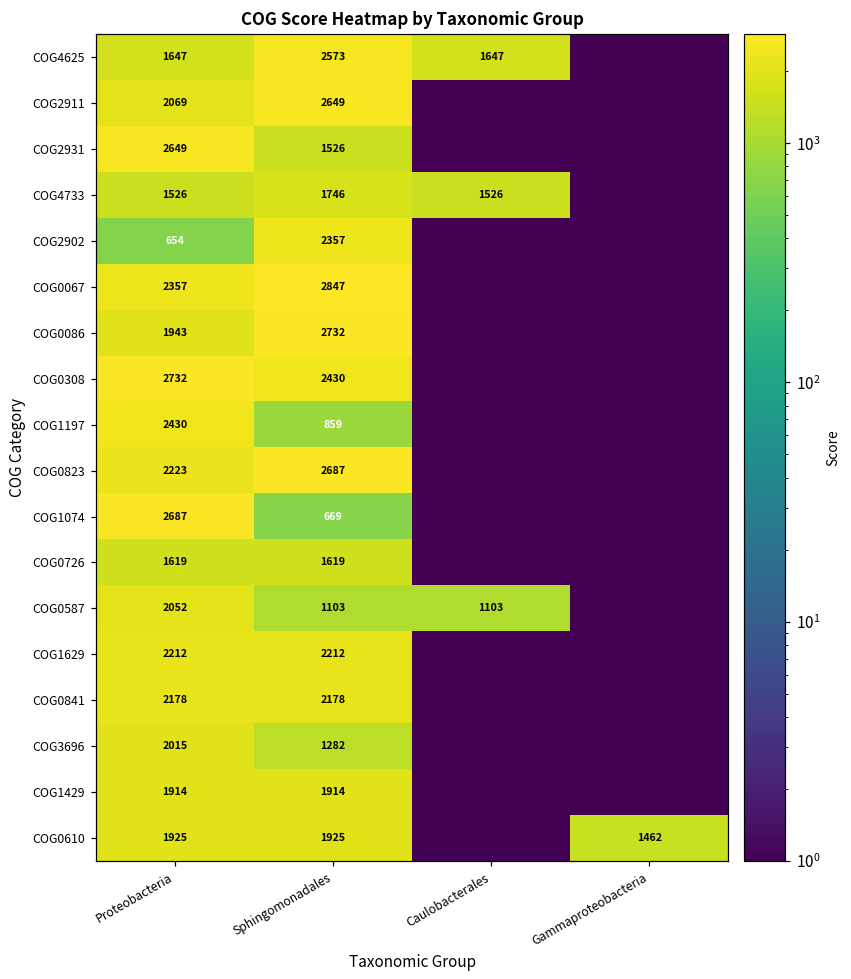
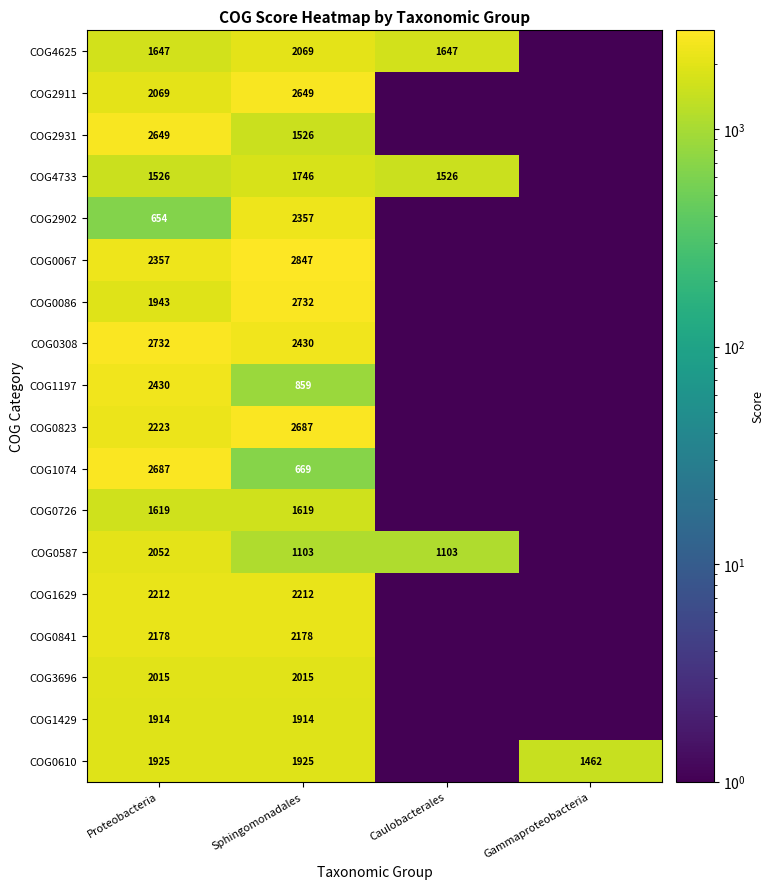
COG4625, Sphingomonadales: 2573 -> 2069
COG3696, Sphingomonadales: 1282 -> 2015
